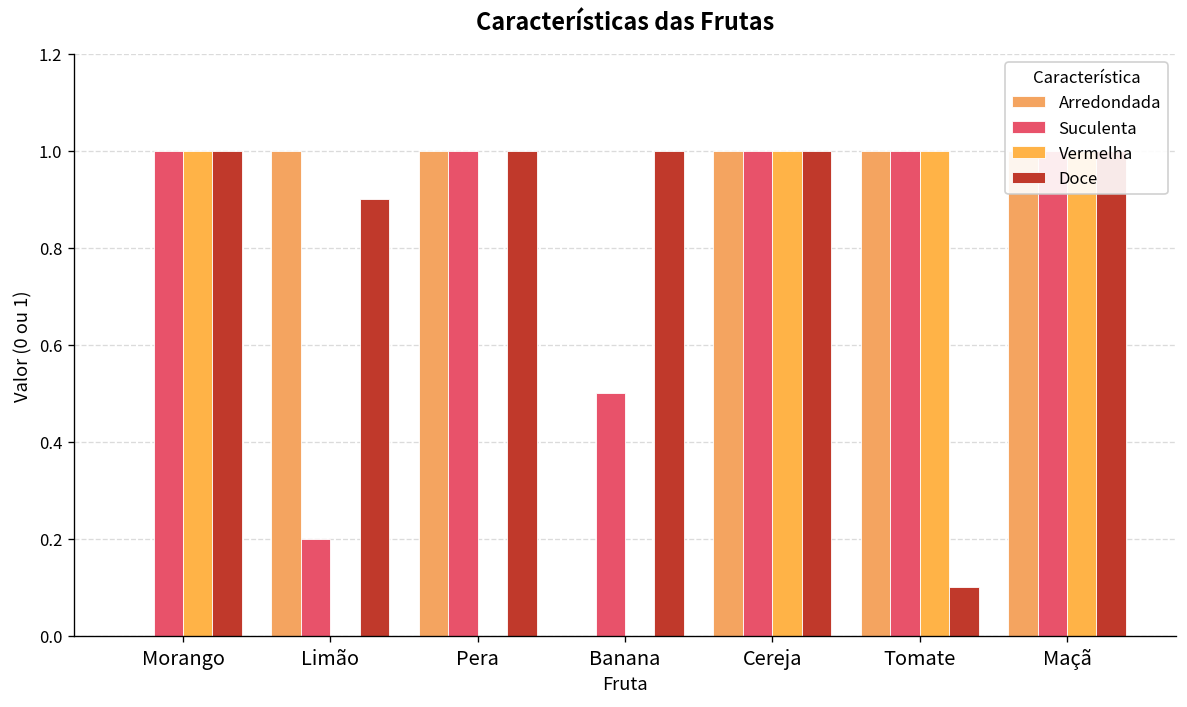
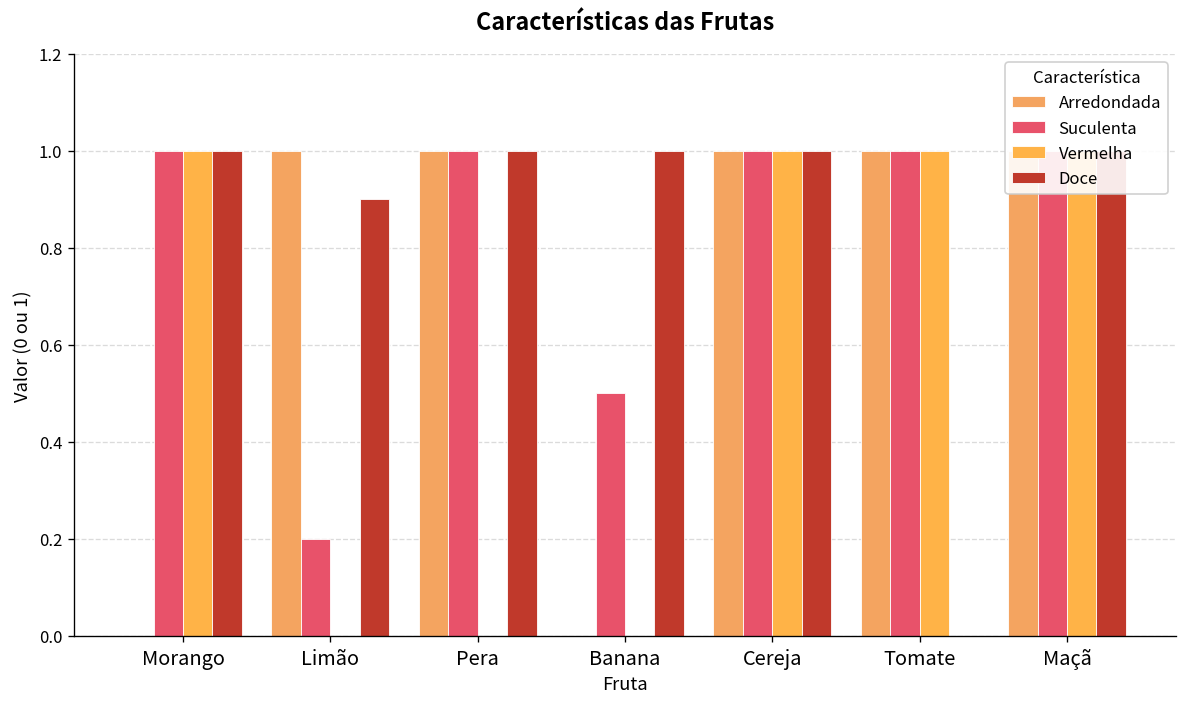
Doce, Tomate: 0.1 -> 0.0
